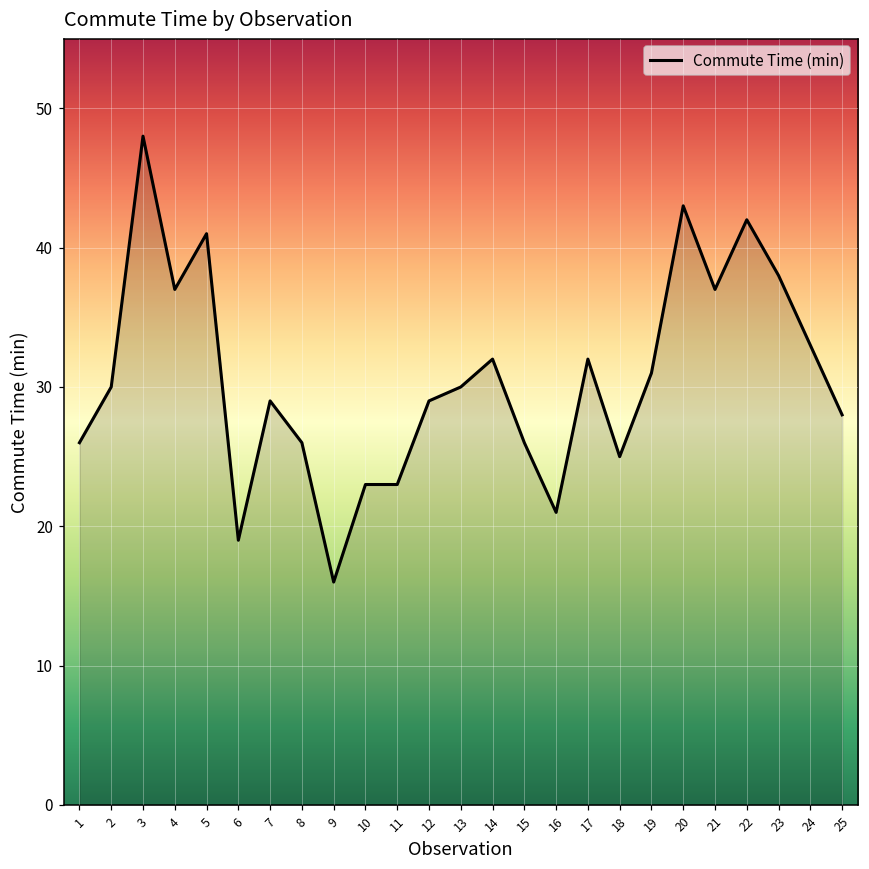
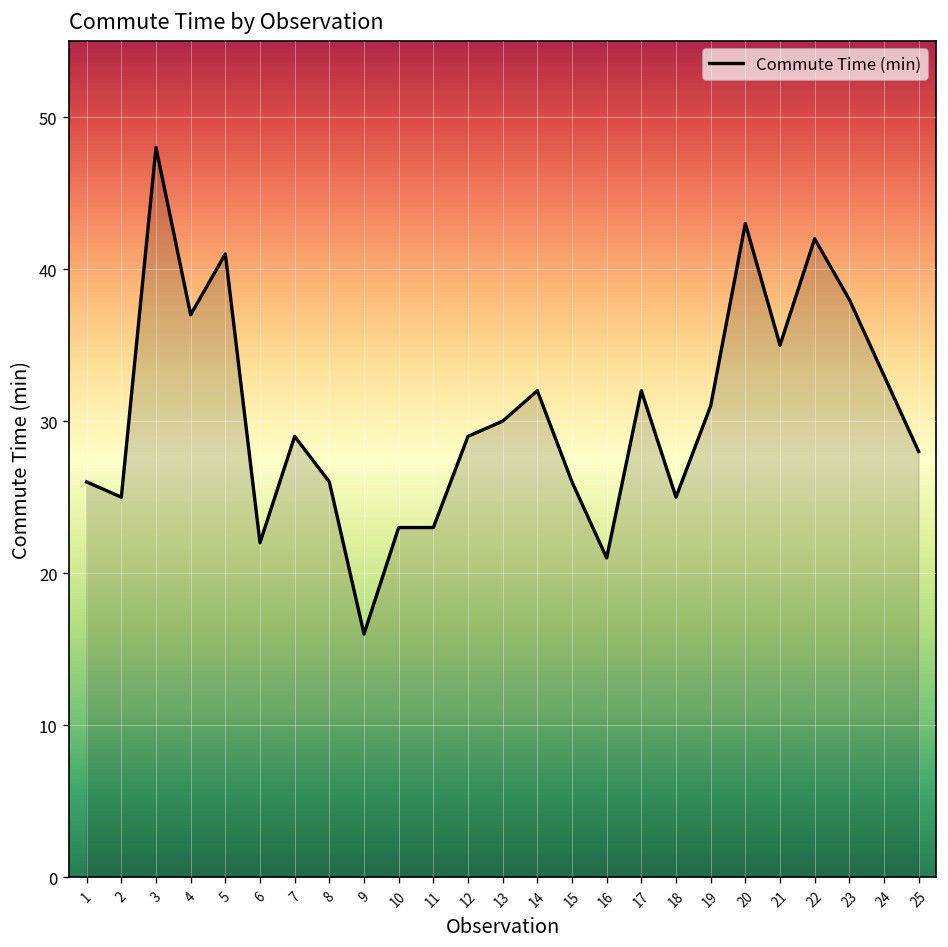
2: 30 -> 25
6: 19 -> 22
21: 37 -> 35
